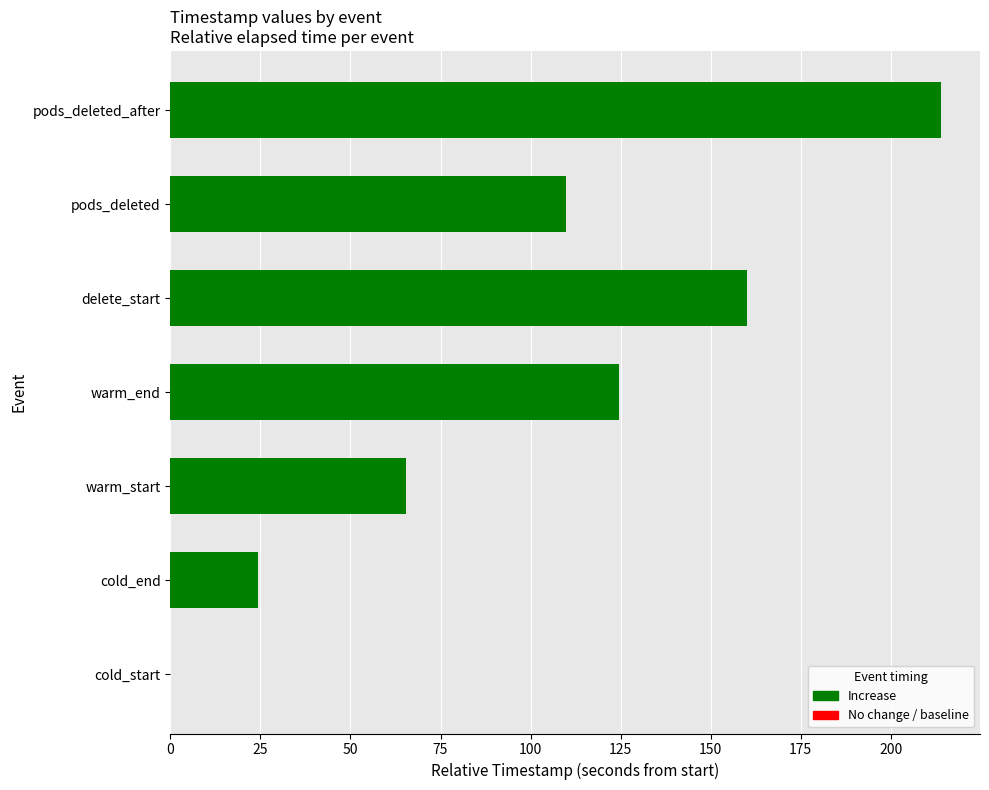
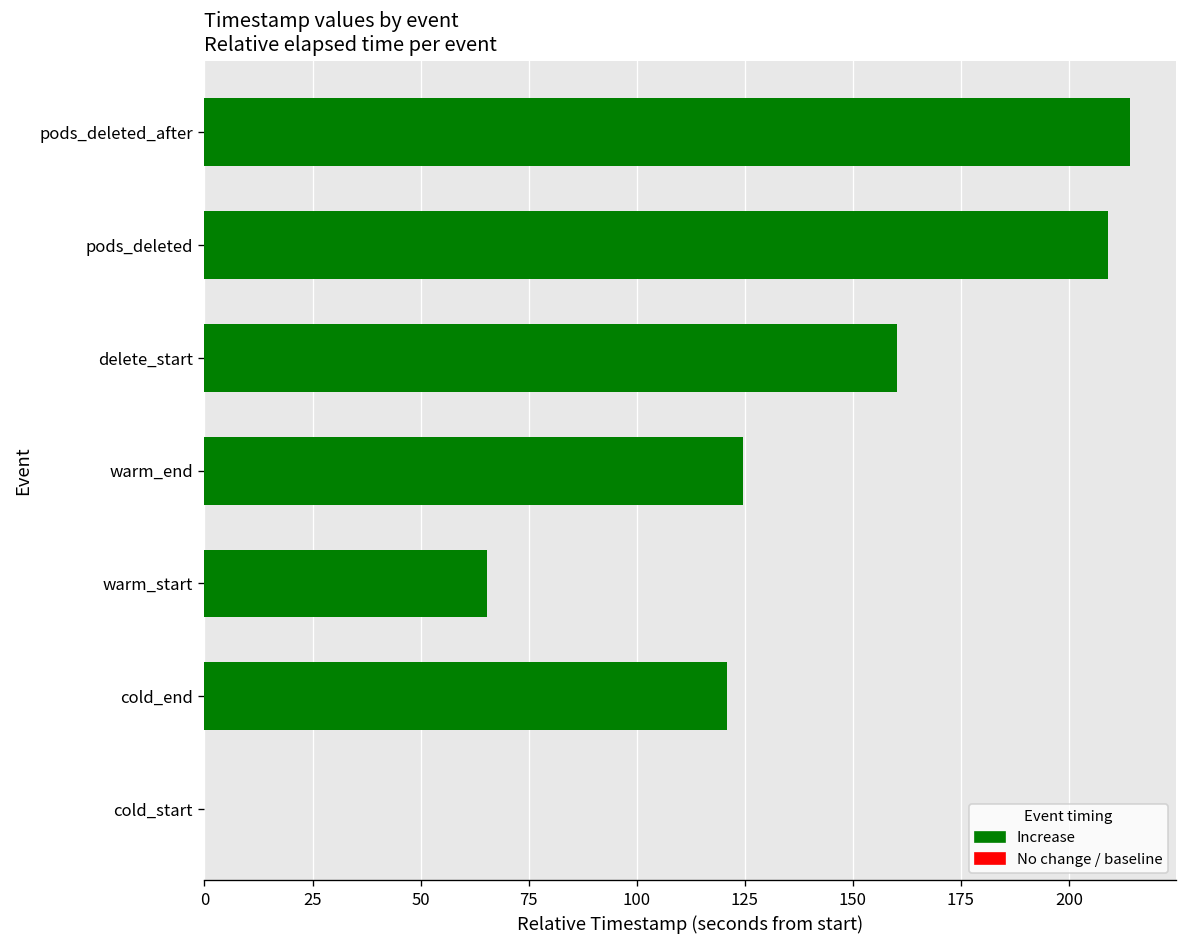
pods_deleted: 110 -> 209
cold_end: 24 -> 121
